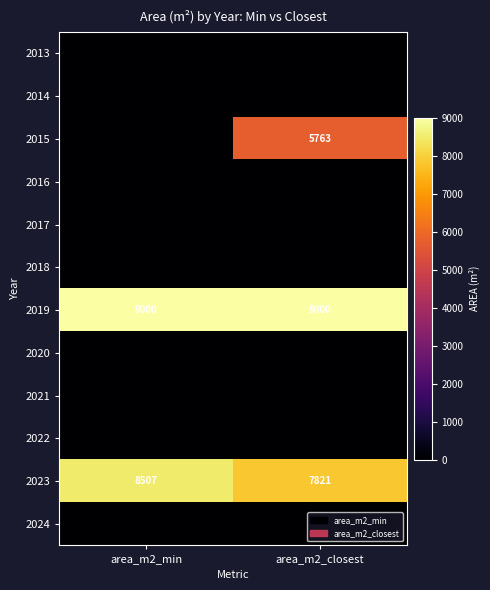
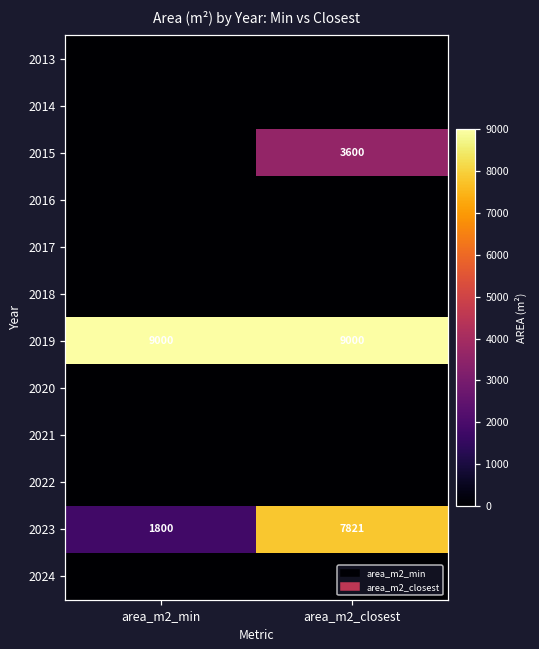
2015, area_m2_closest: 5763 -> 3600
2023, area_m2_min: 8507 -> 1800
